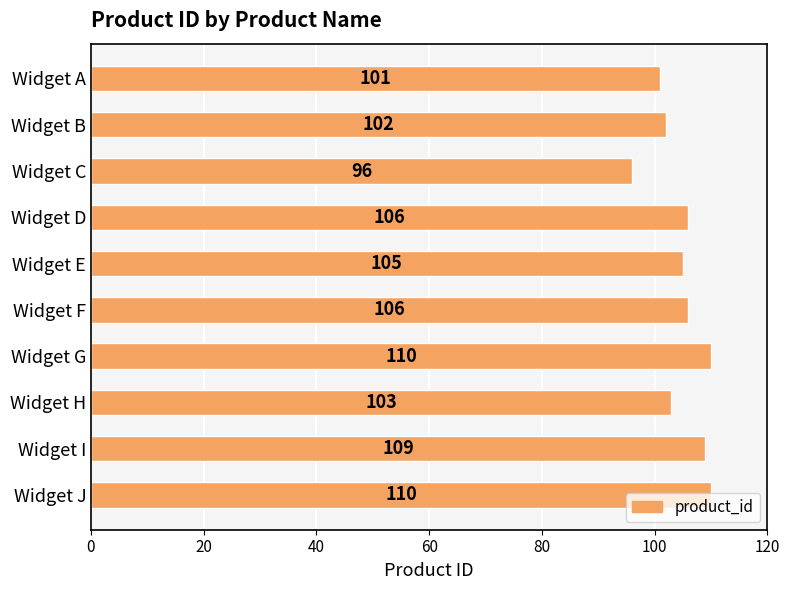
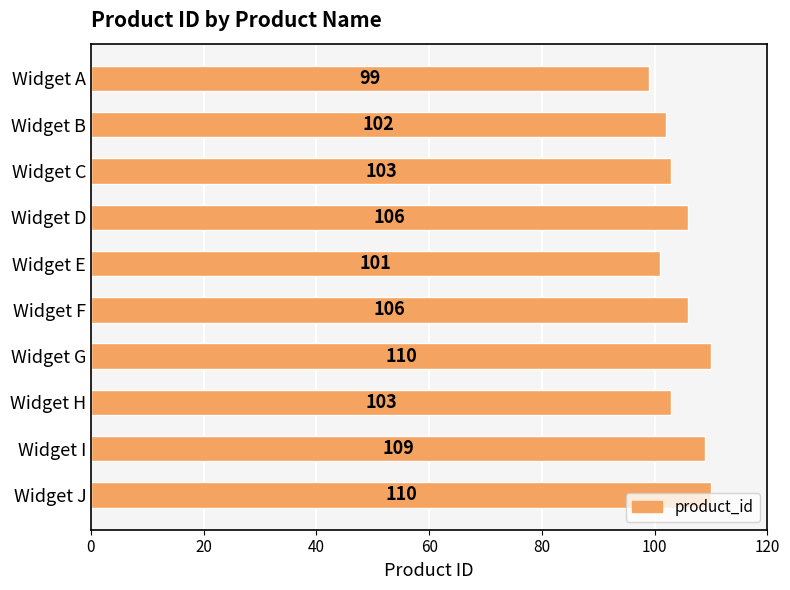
Widget A: 101 -> 99
Widget C: 96 -> 103
Widget E: 105 -> 101
